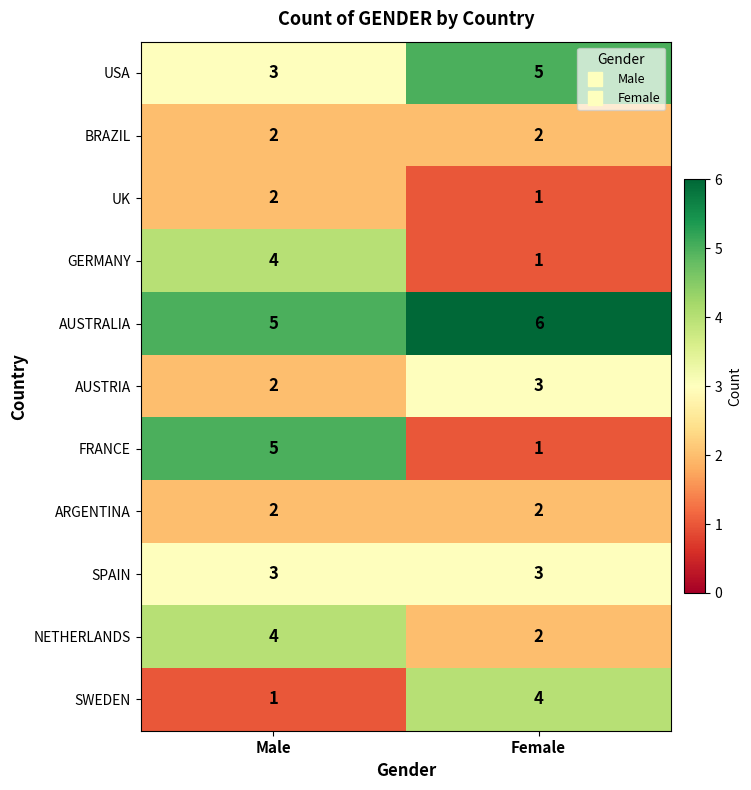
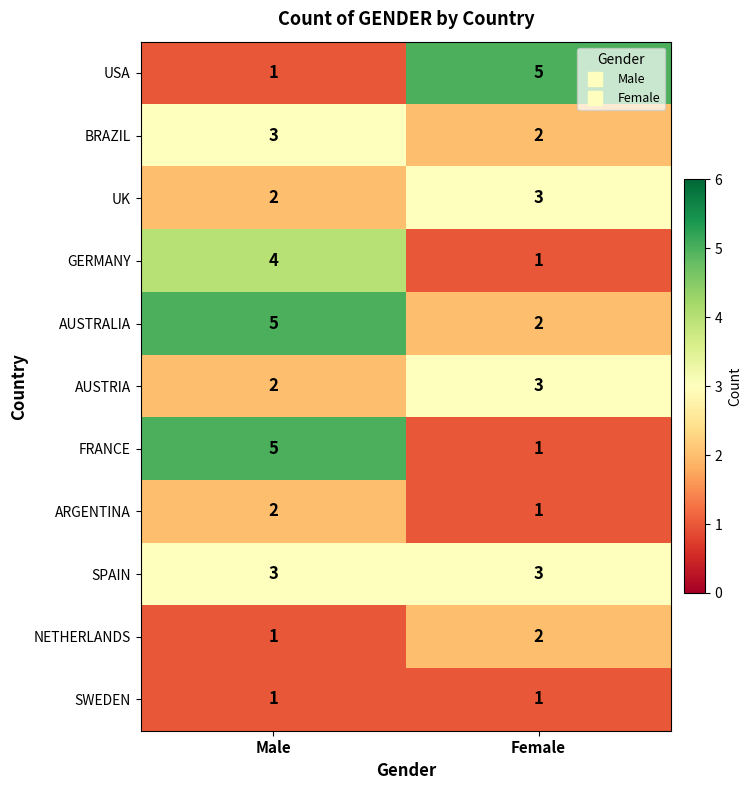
USA, Male: 3 -> 1
BRAZIL, Male: 2 -> 3
UK, Female: 1 -> 3
AUSTRALIA, Female: 6 -> 2
ARGENTINA, Female: 2 -> 1
NETHERLANDS, Male: 4 -> 1
SWEDEN, Female: 4 -> 1
